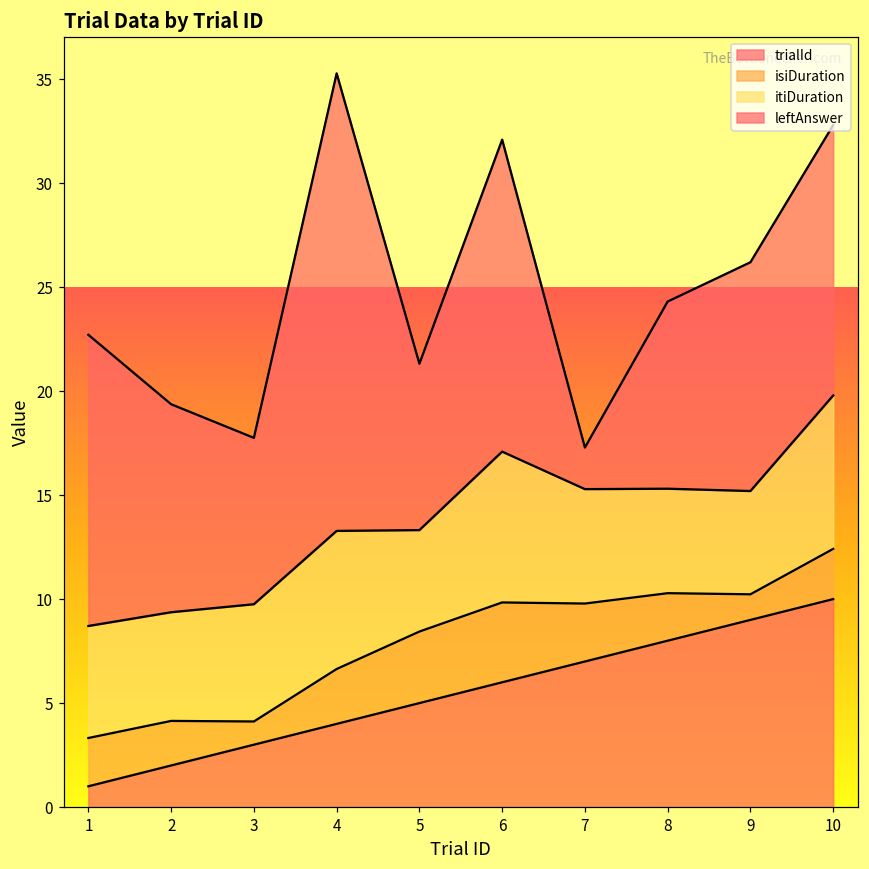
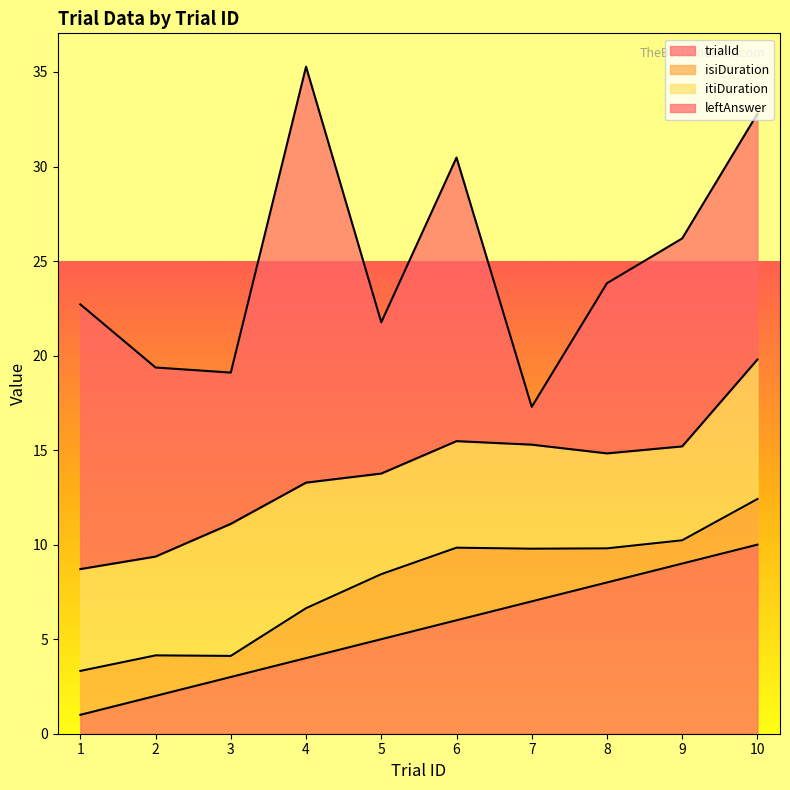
itiDuration, 3: 5.6 -> 7.0
itiDuration, 5: 4.9 -> 5.3
itiDuration, 6: 7.3 -> 5.6
isiDuration, 8: 2.3 -> 1.8
